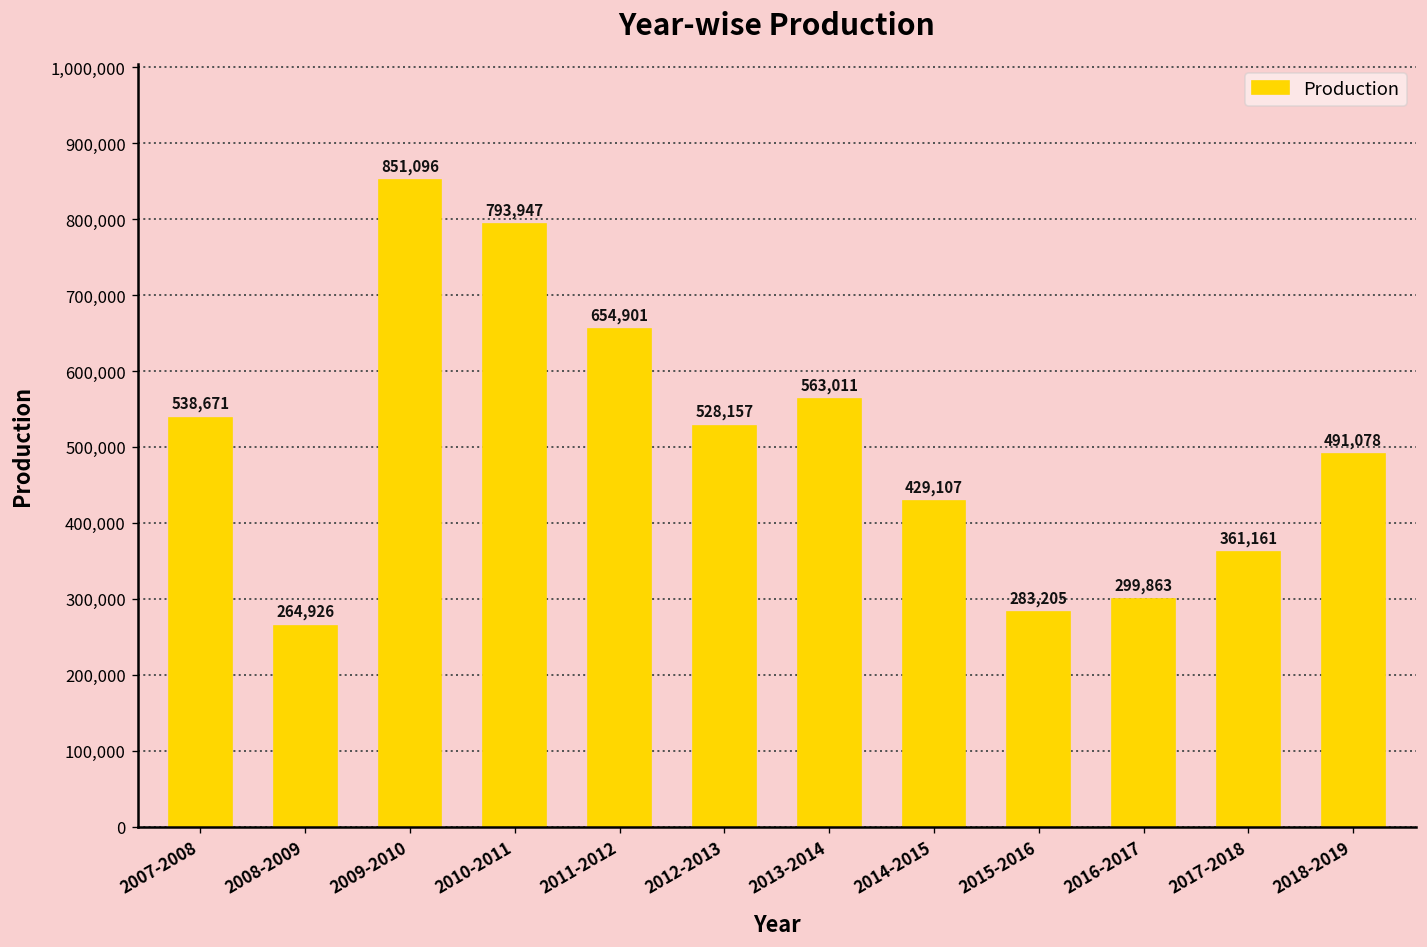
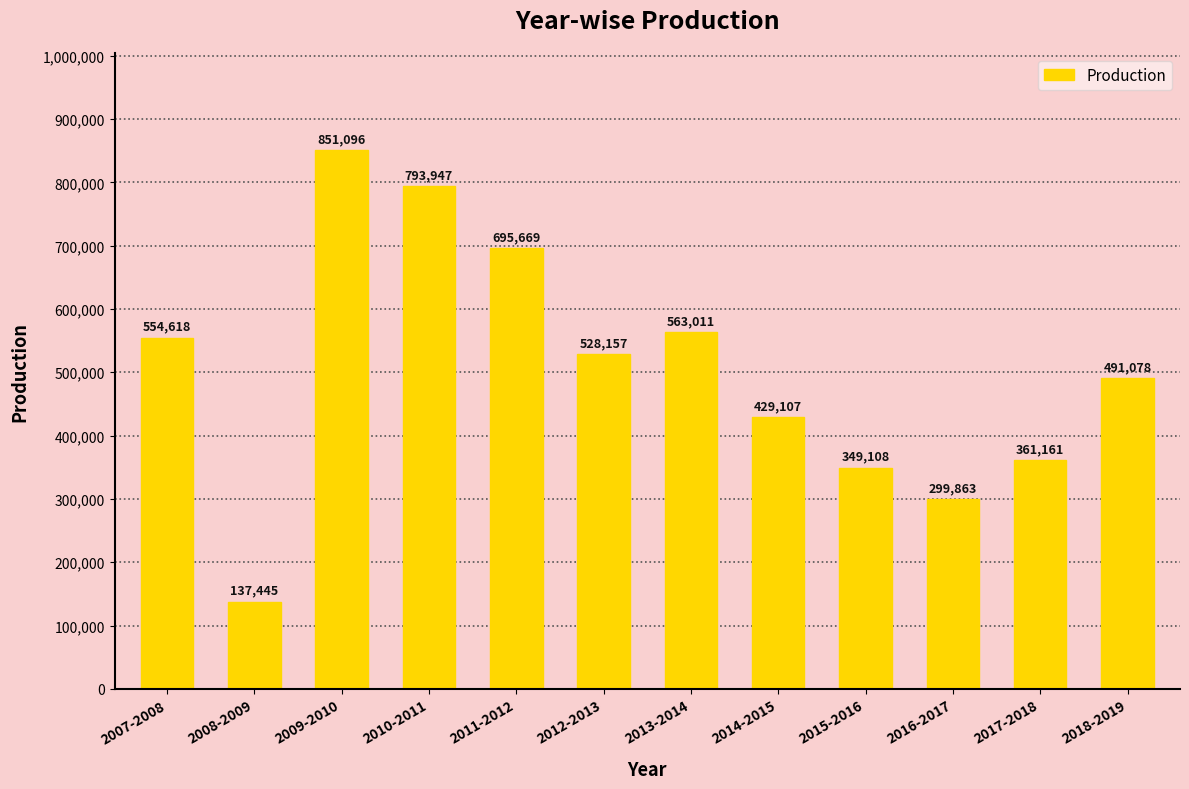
2007-2008: 538,671 -> 554,618
2008-2009: 264,926 -> 137,445
2011-2012: 654,901 -> 695,669
2015-2016: 283,205 -> 349,108
